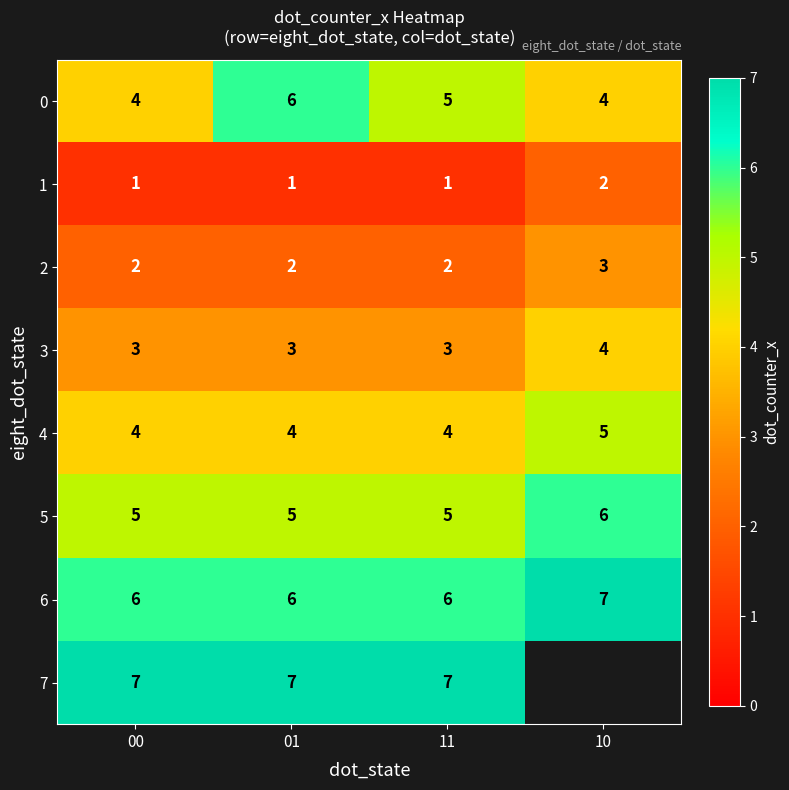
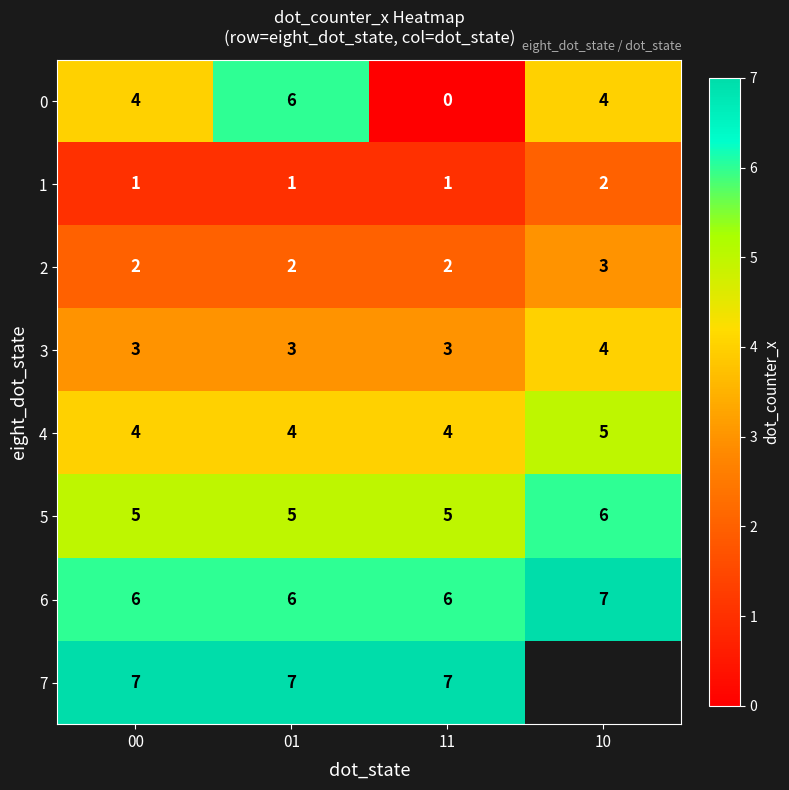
0, 11: 5 -> 0
